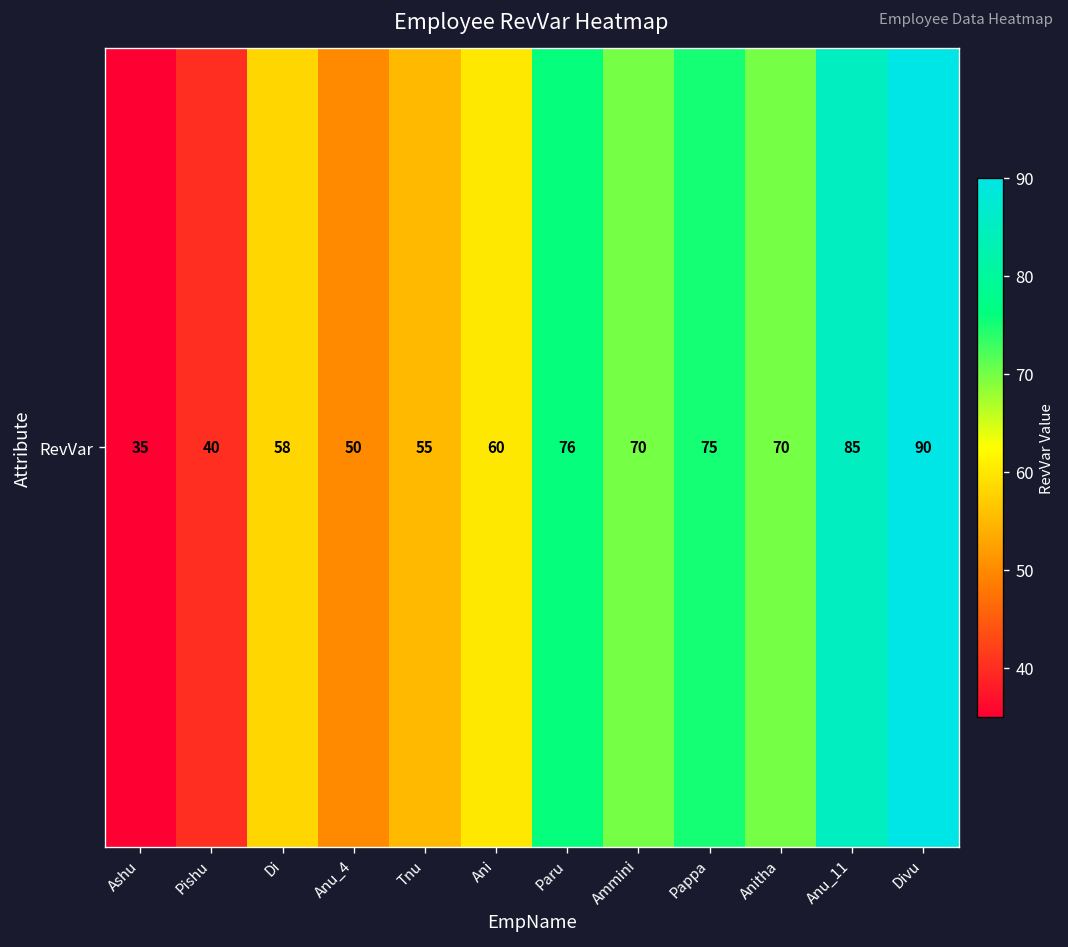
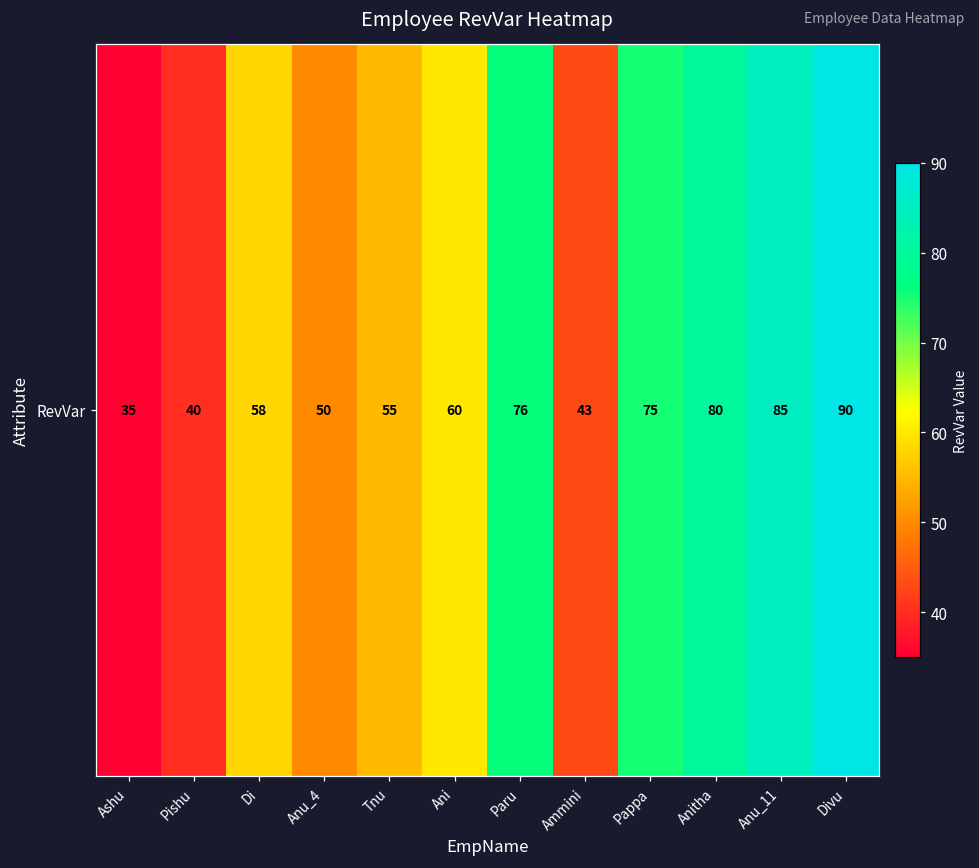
RevVar, Ammini: 70 -> 43
RevVar, Anitha: 70 -> 80
